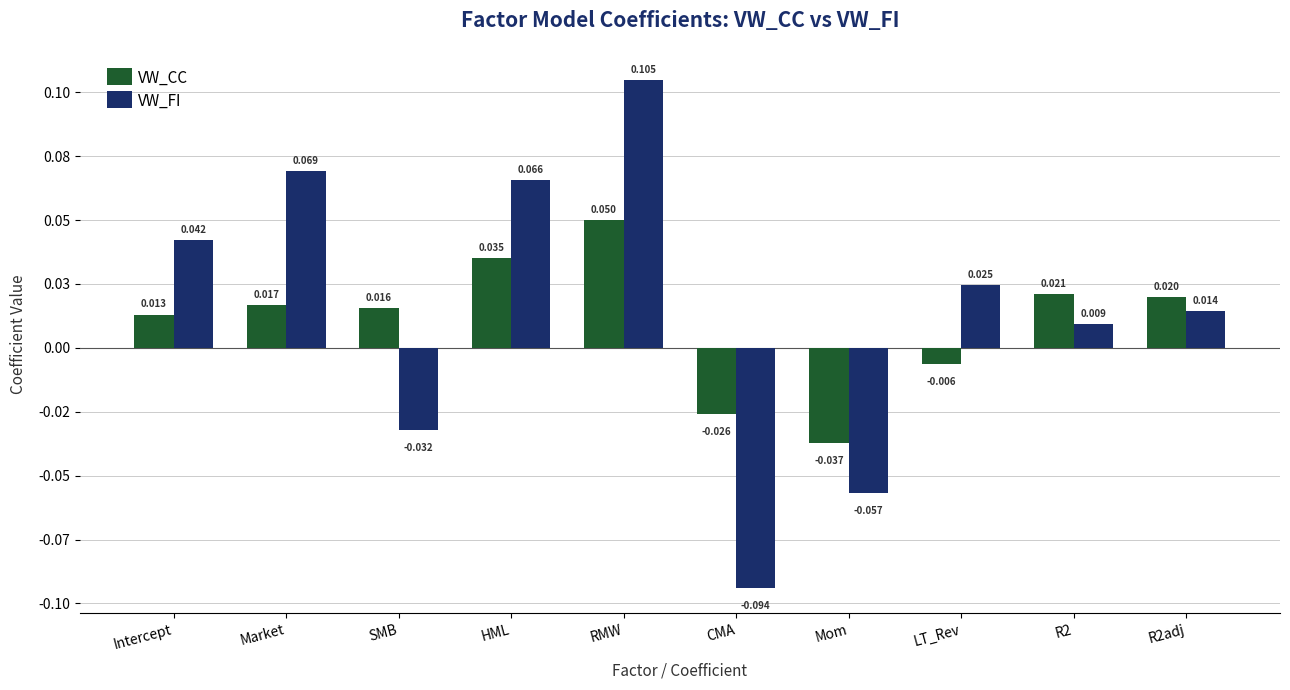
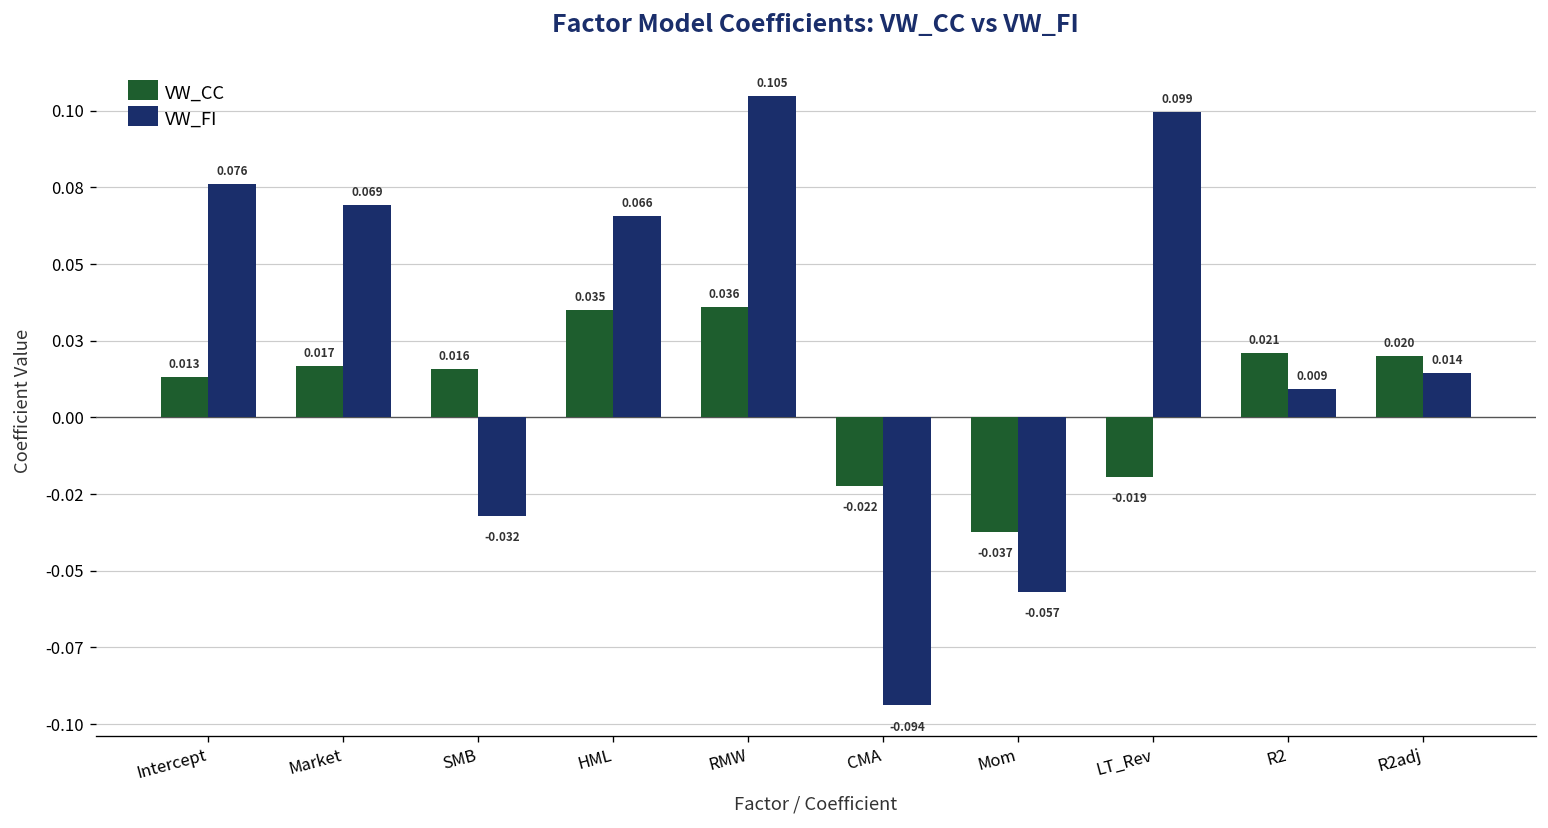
VW_FI, Intercept: 0.042 -> 0.076
VW_CC, RMW: 0.050 -> 0.036
VW_CC, CMA: -0.026 -> -0.022
VW_CC, LT_Rev: -0.006 -> -0.019
VW_FI, LT_Rev: 0.025 -> 0.099
